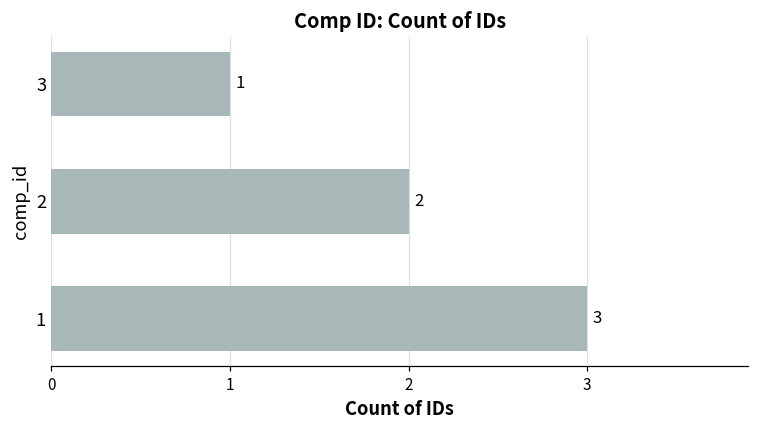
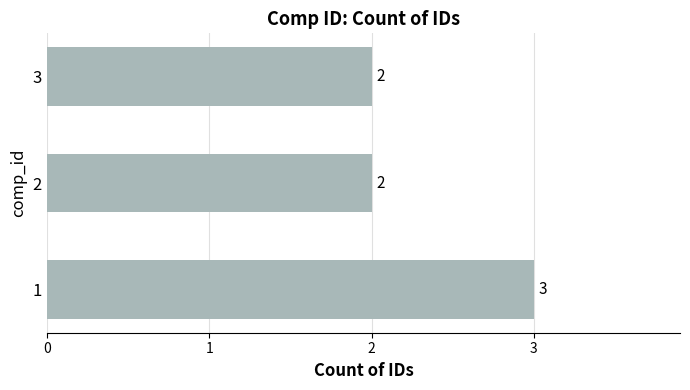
3: 1 -> 2
